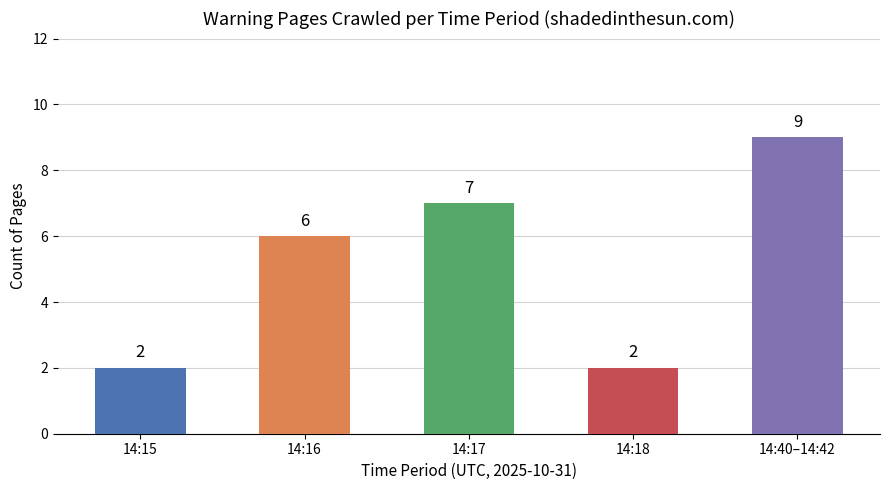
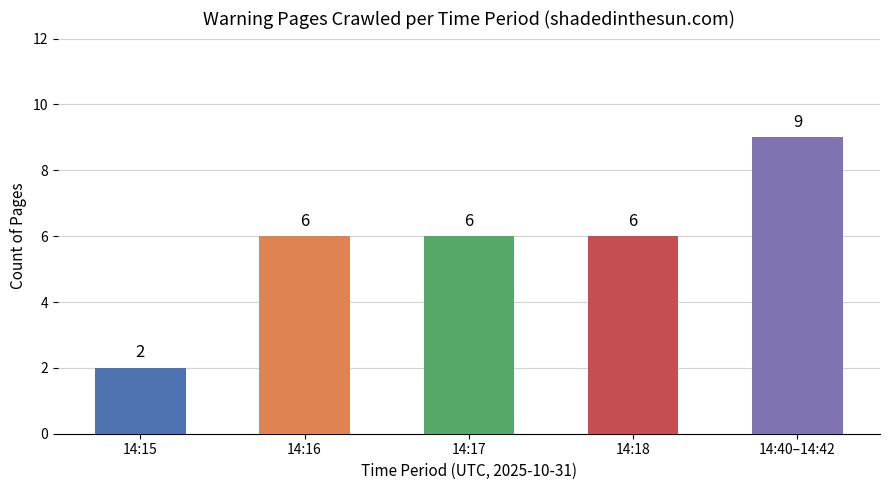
14:17: 7 -> 6
14:18: 2 -> 6
